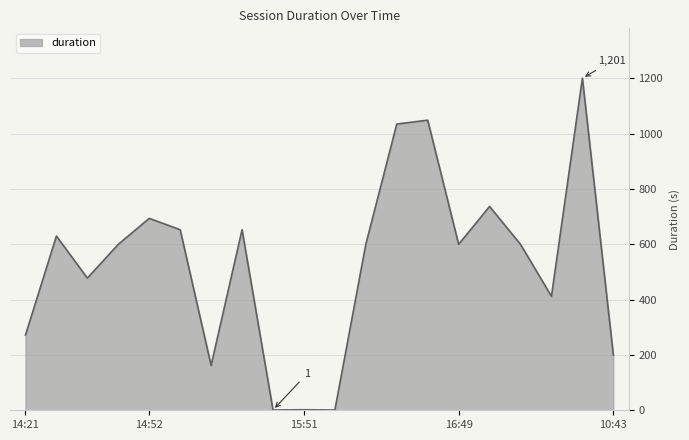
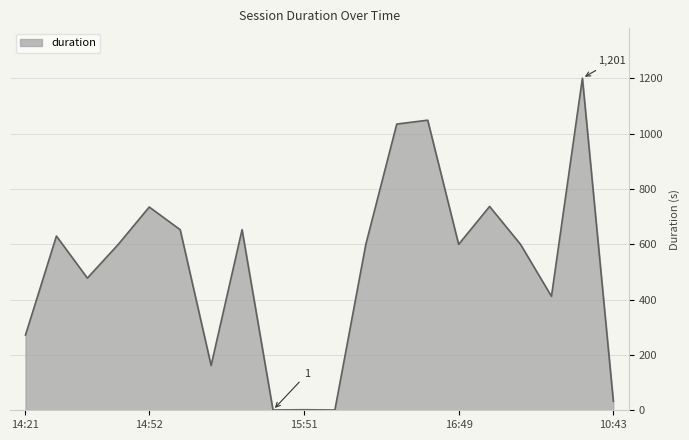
14:52: 690 -> 740
10:43: 200 -> 30
